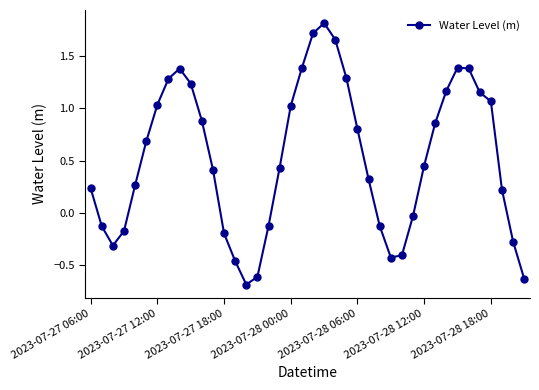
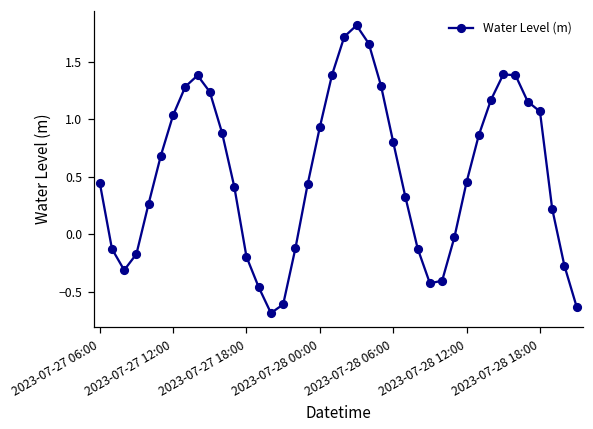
2023-07-27 06:00: 0.24 -> 0.45
2023-07-28 00:00: 1.03 -> 0.93
